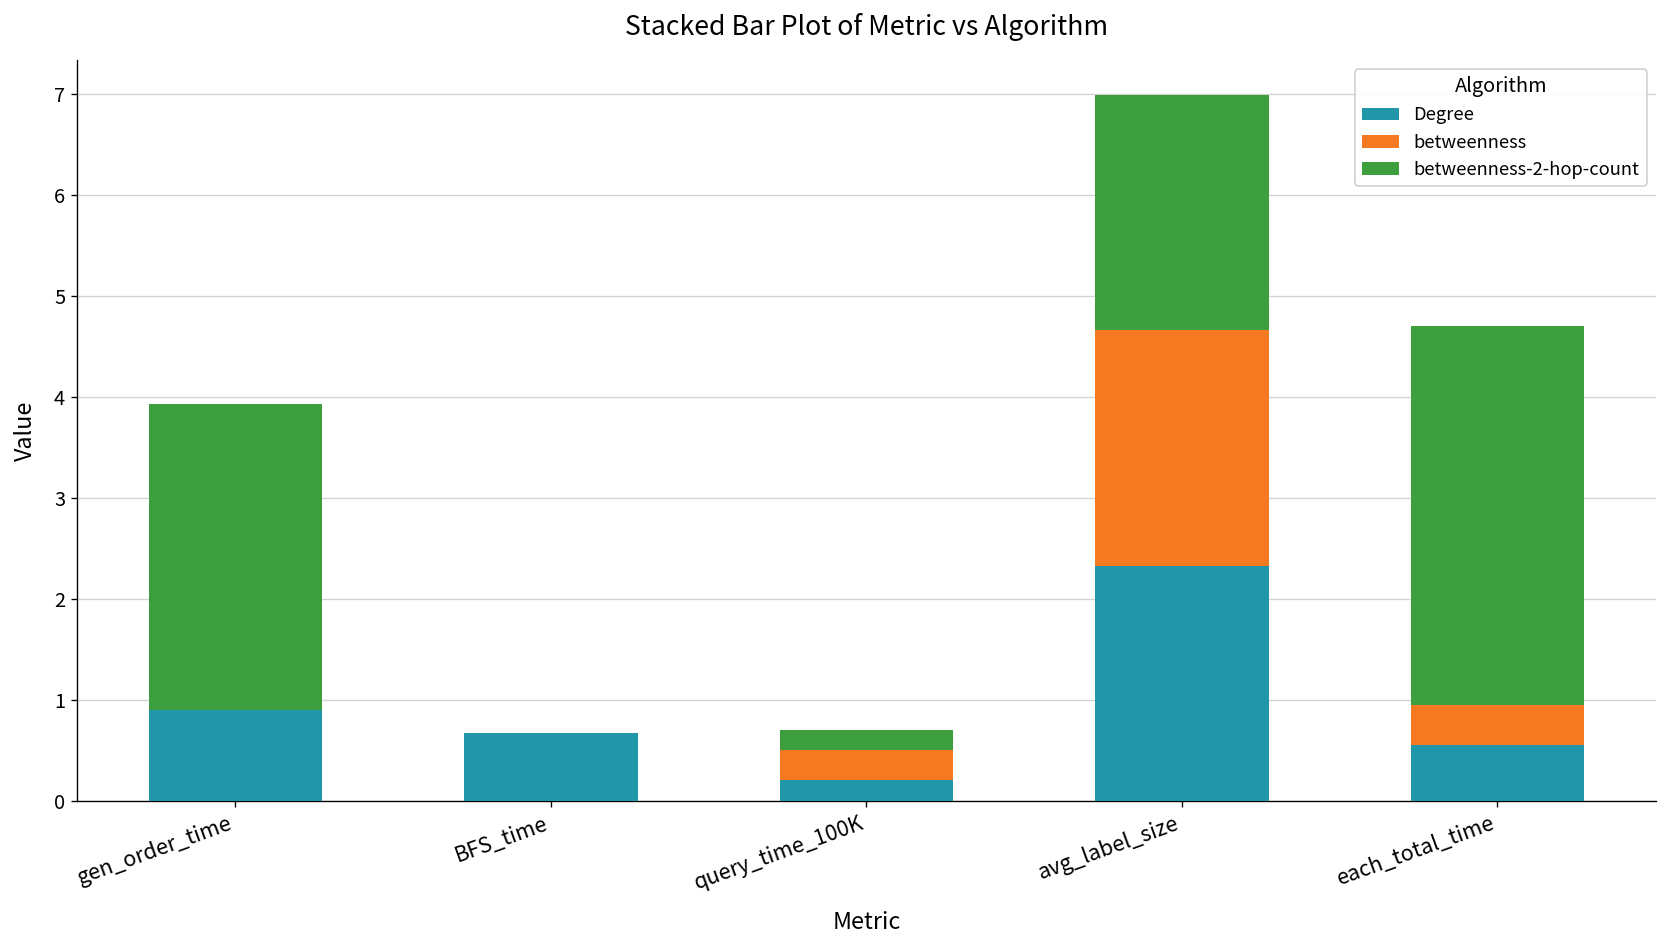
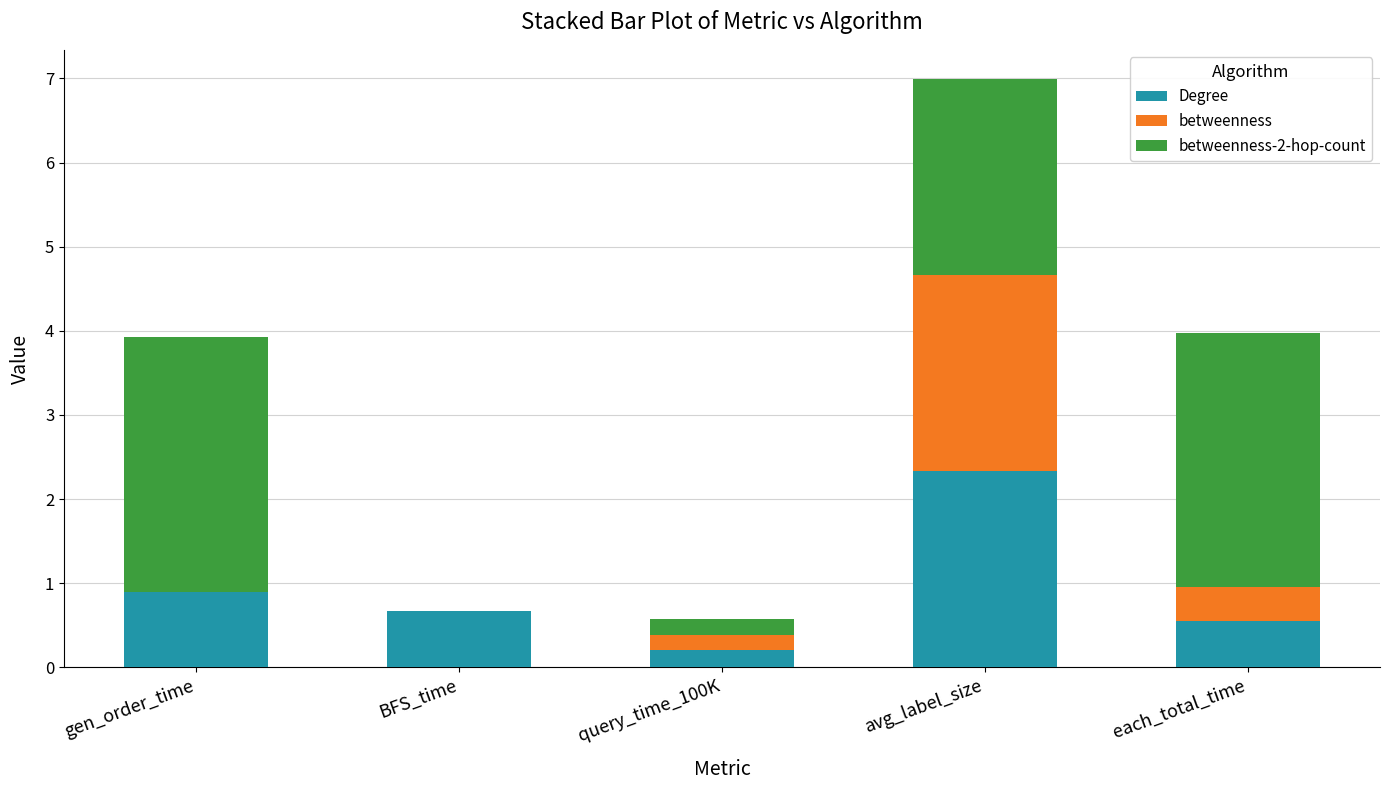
betweenness, query_time_100K: 0.3 -> 0.2
betweenness-2-hop-count, each_total_time: 3.8 -> 3.0
